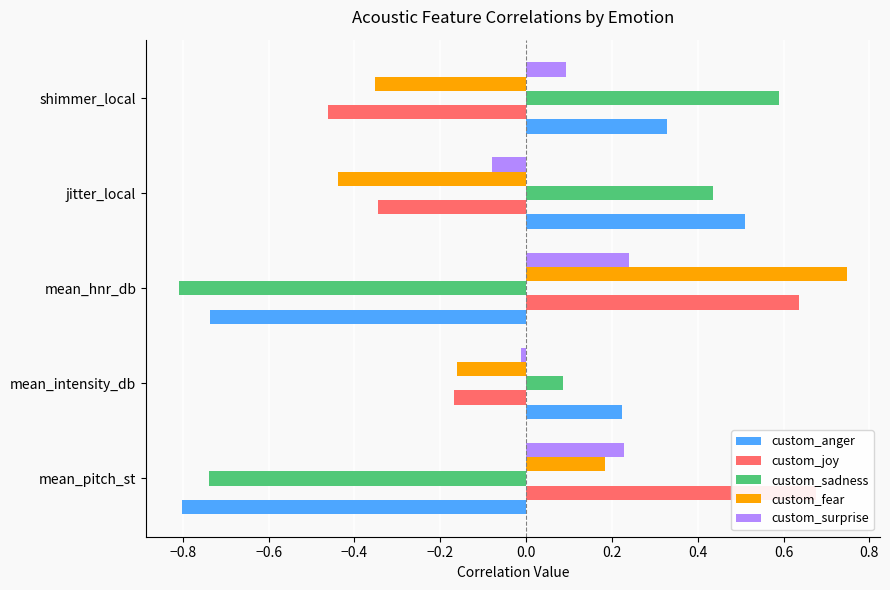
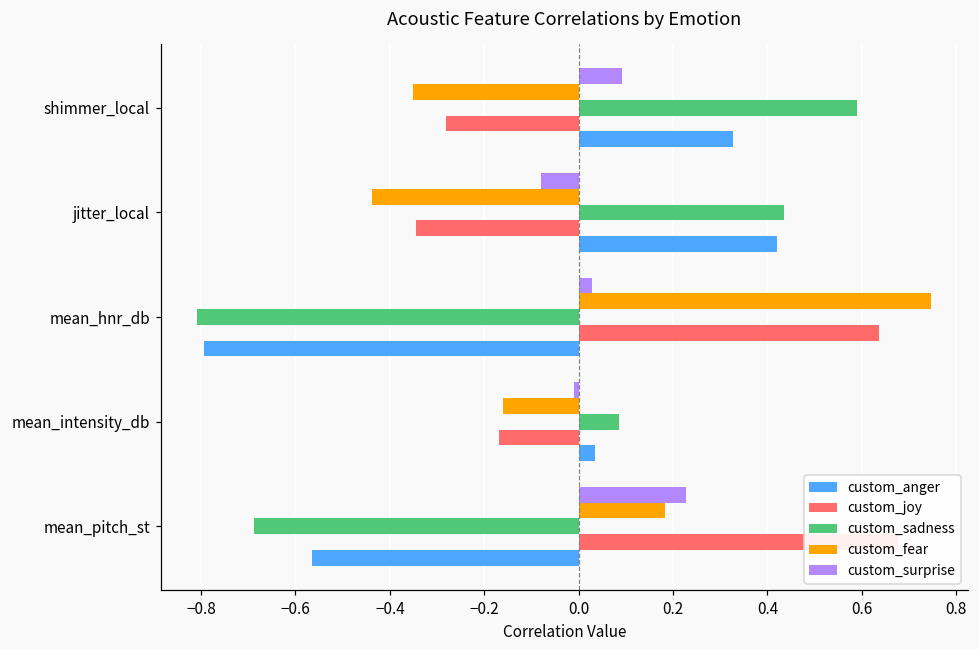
custom_joy, shimmer_local: -0.46 -> -0.28
custom_anger, jitter_local: 0.51 -> 0.42
custom_surprise, mean_hnr_db: 0.24 -> 0.03
custom_anger, mean_hnr_db: -0.74 -> -0.79
custom_anger, mean_intensity_db: 0.22 -> 0.04
custom_sadness, mean_pitch_st: -0.74 -> -0.69
custom_anger, mean_pitch_st: -0.80 -> -0.57
